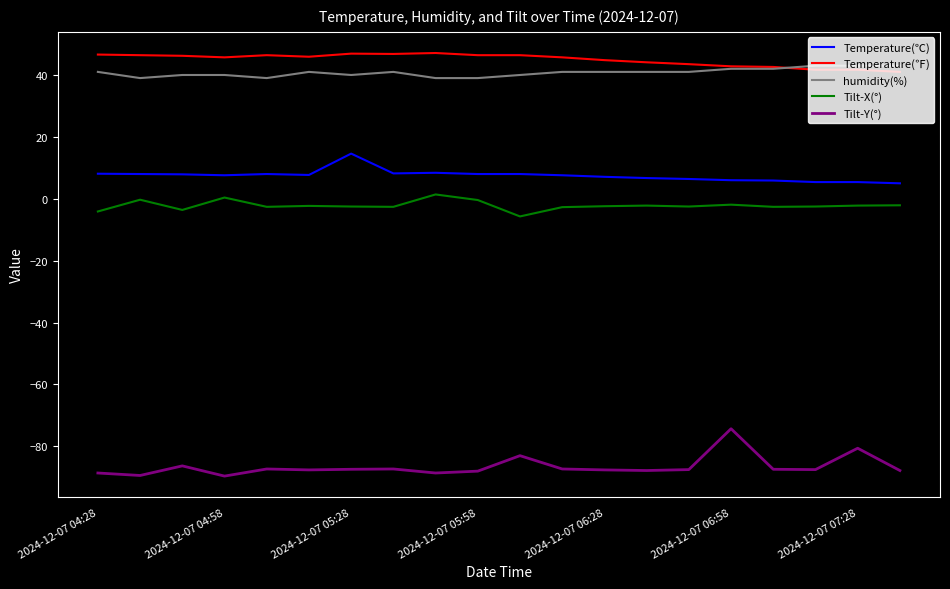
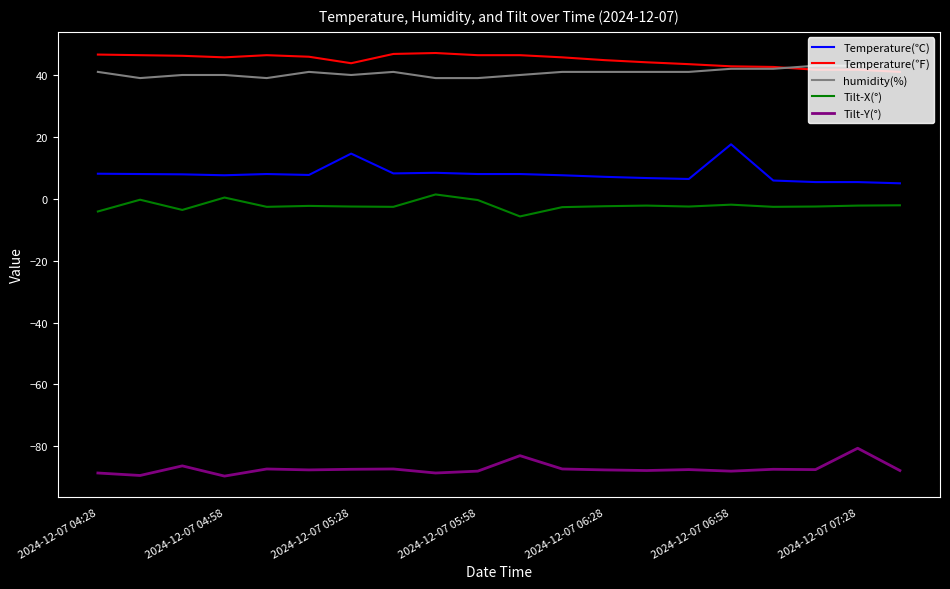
Temperature(℉), 2024-12-07 05:28: 47 -> 44
Temperature(℃), 2024-12-07 06:58: 6 -> 18
Tilt-Y(°), 2024-12-07 06:58: -74 -> -88
